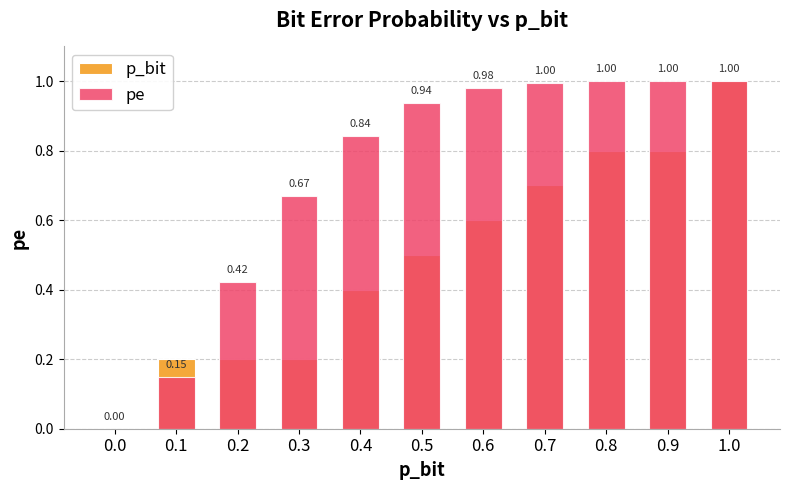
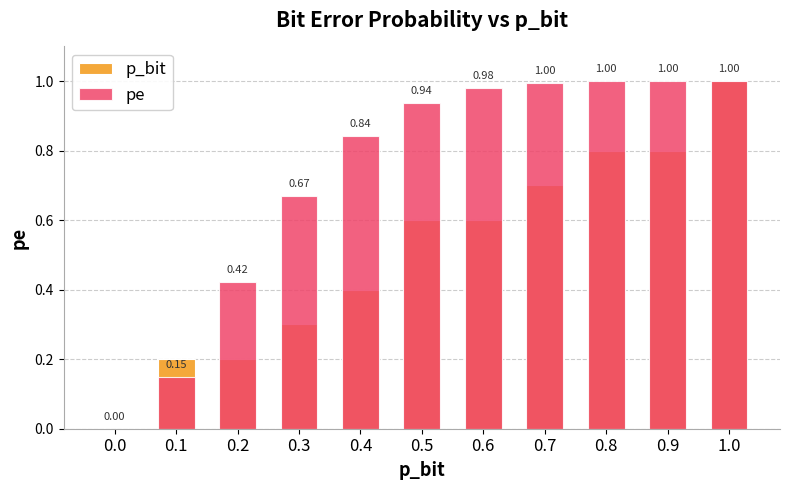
p_bit, 0.3: 0.2 -> 0.3
p_bit, 0.5: 0.5 -> 0.6
